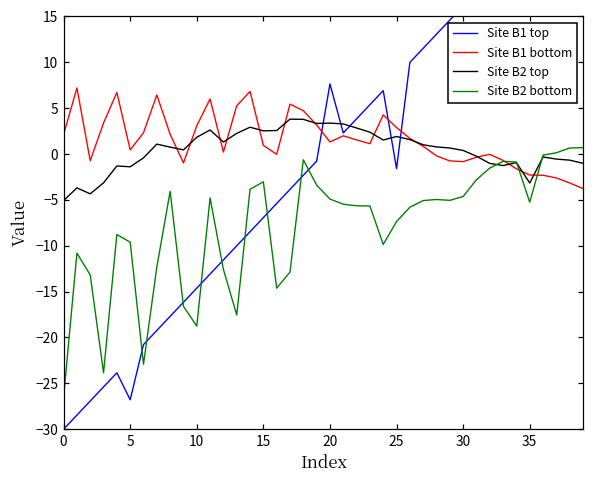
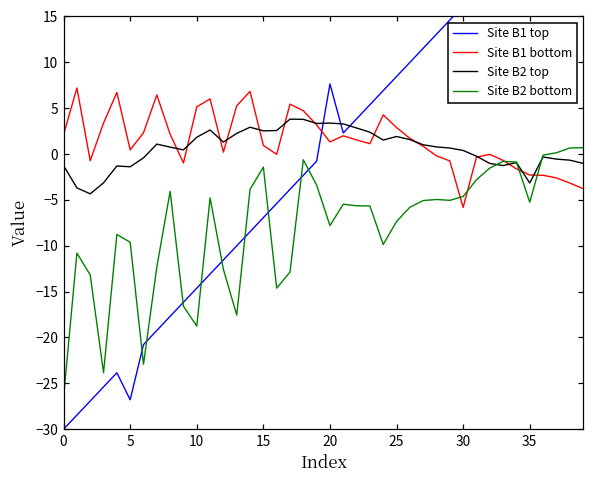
Site B2 top, 0: -5 -> -1
Site B1 bottom, 10: 3 -> 5
Site B2 bottom, 15: -3 -> -1
Site B2 bottom, 20: -5 -> -8
Site B1 top, 25: -2 -> 8
Site B1 bottom, 30: -1 -> -6
